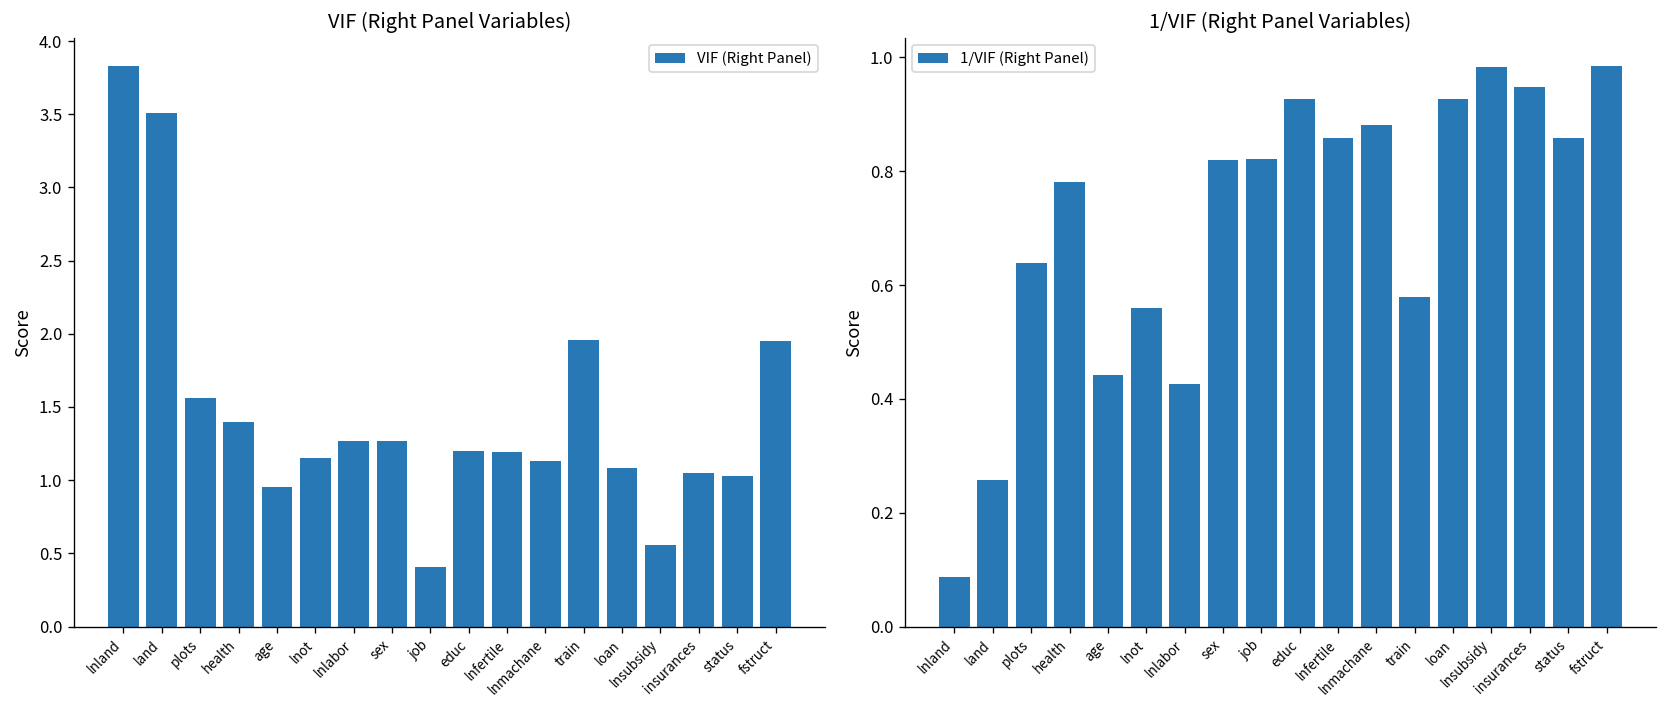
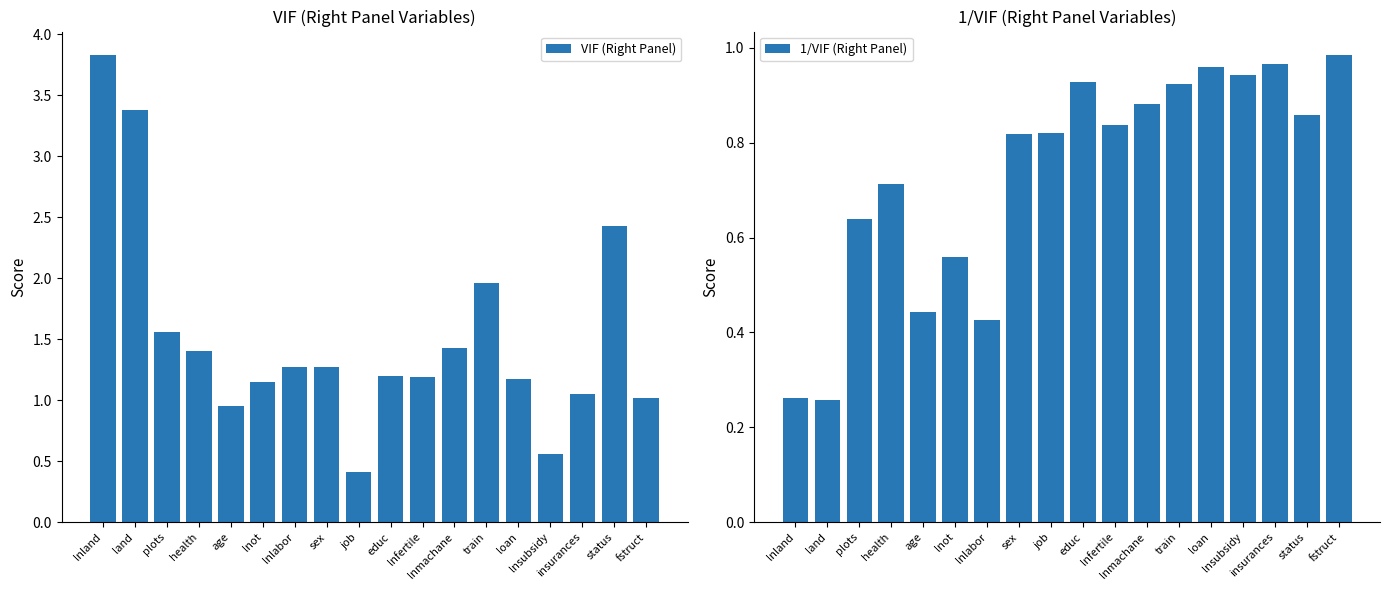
VIF (Right Panel Variables), land: 3.51 -> 3.38
VIF (Right Panel Variables), lnmachane: 1.13 -> 1.43
VIF (Right Panel Variables), loan: 1.08 -> 1.17
VIF (Right Panel Variables), status: 1.03 -> 2.43
VIF (Right Panel Variables), fstruct: 1.95 -> 1.02
1/VIF (Right Panel Variables), lnland: 0.09 -> 0.26
1/VIF (Right Panel Variables), health: 0.78 -> 0.71
1/VIF (Right Panel Variables), lnfertile: 0.86 -> 0.84
1/VIF (Right Panel Variables), train: 0.58 -> 0.92
1/VIF (Right Panel Variables), loan: 0.93 -> 0.96
1/VIF (Right Panel Variables), lnsubsidy: 0.98 -> 0.94
1/VIF (Right Panel Variables), insurances: 0.95 -> 0.97
